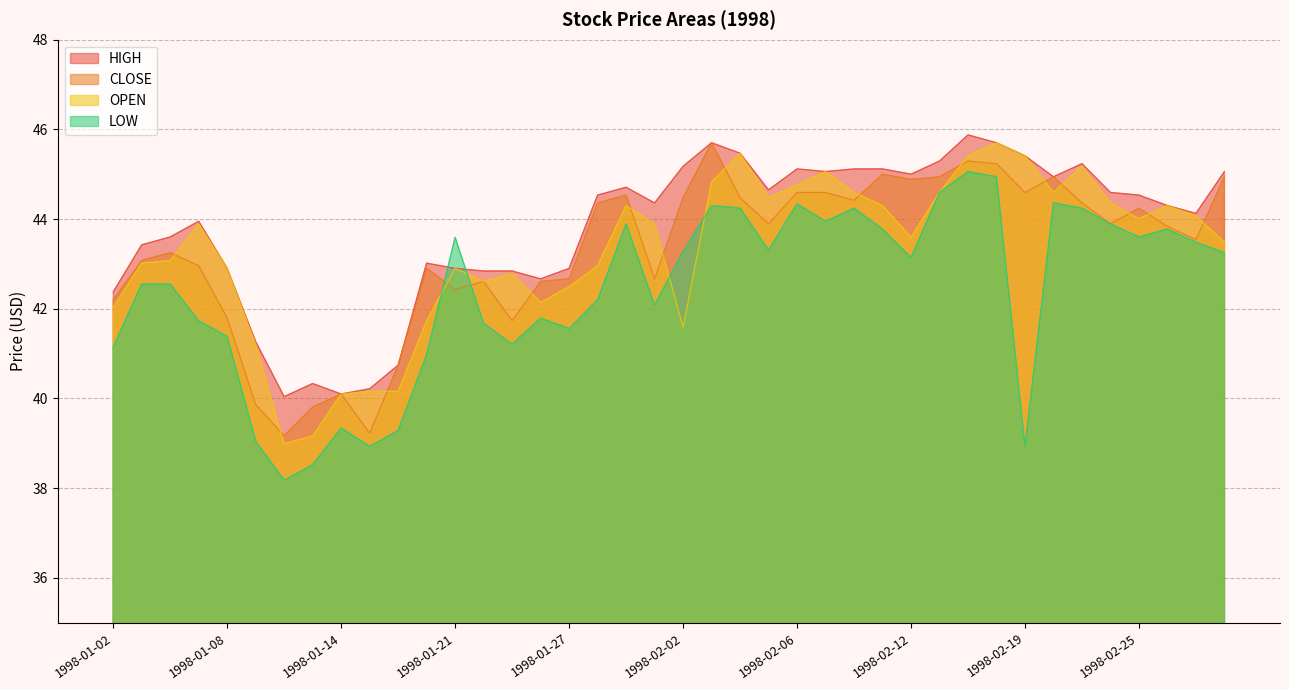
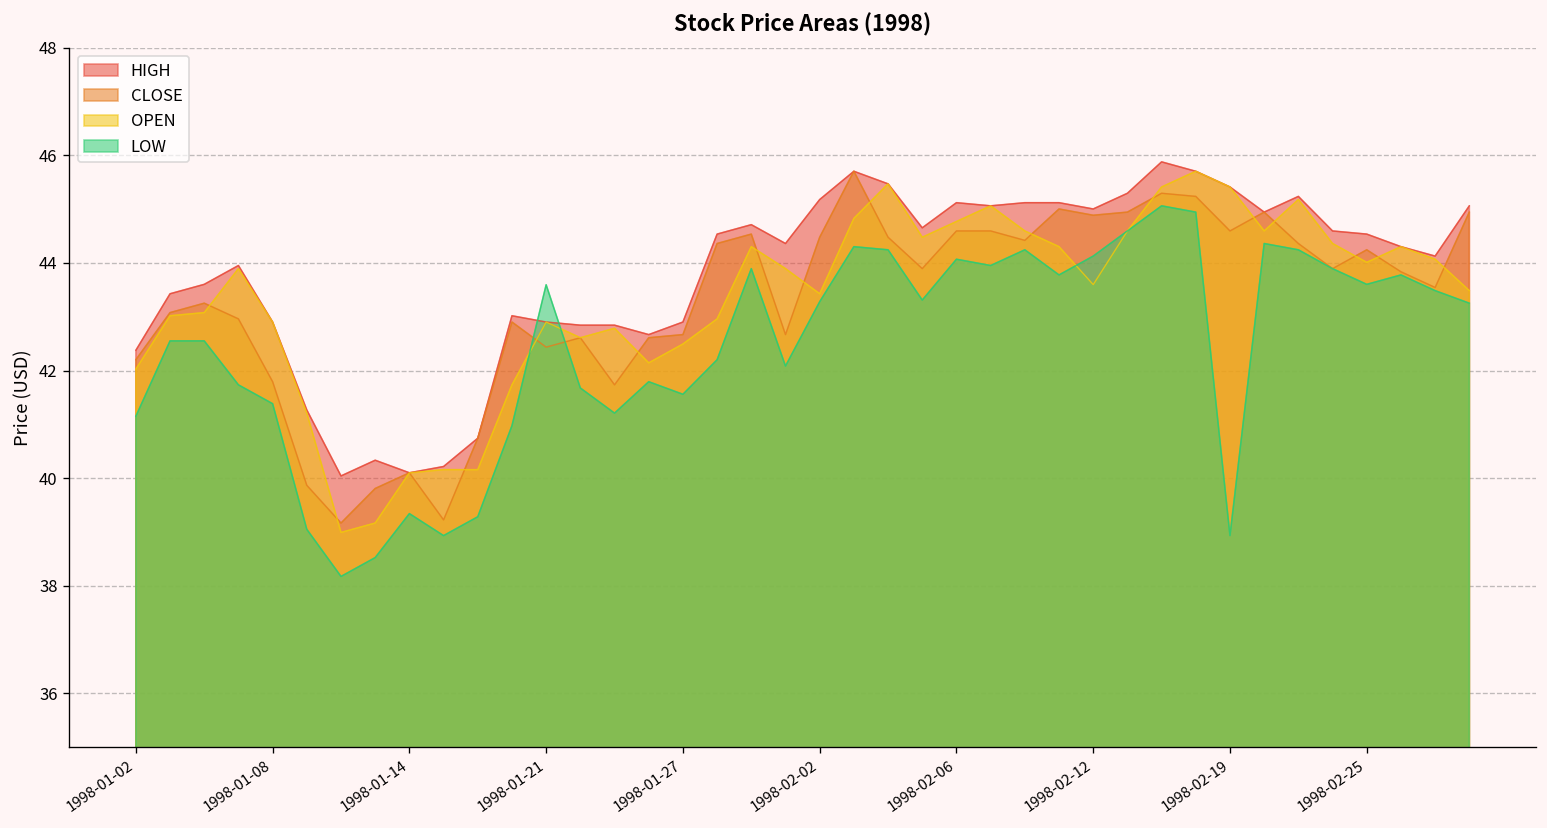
OPEN, 1998-02-02: 41.6 -> 43.4
LOW, 1998-02-06: 44.3 -> 44.1
LOW, 1998-02-12: 43.1 -> 44.1
